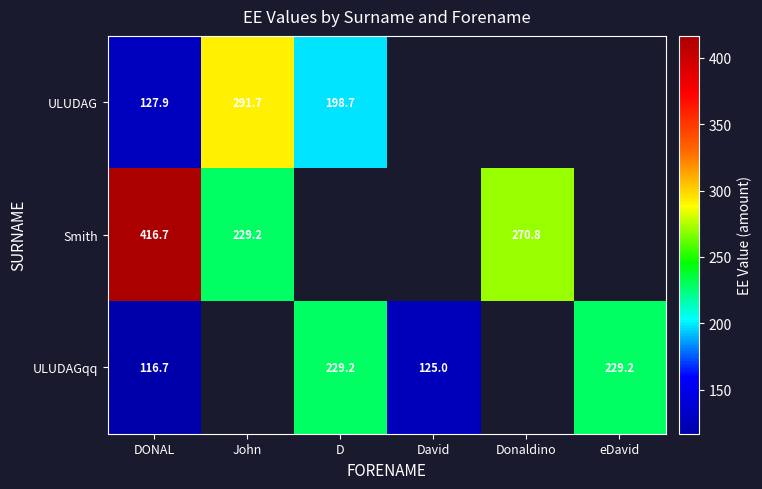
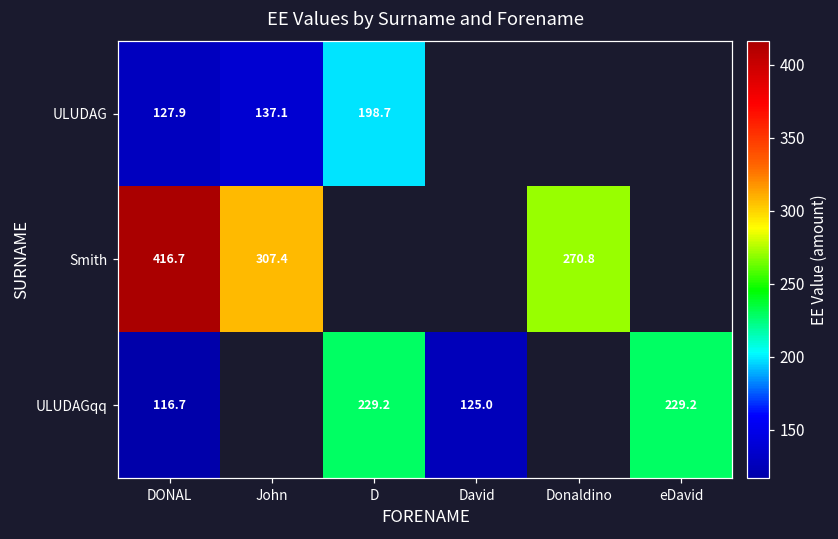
ULUDAG, John: 291.7 -> 137.1
Smith, John: 229.2 -> 307.4
